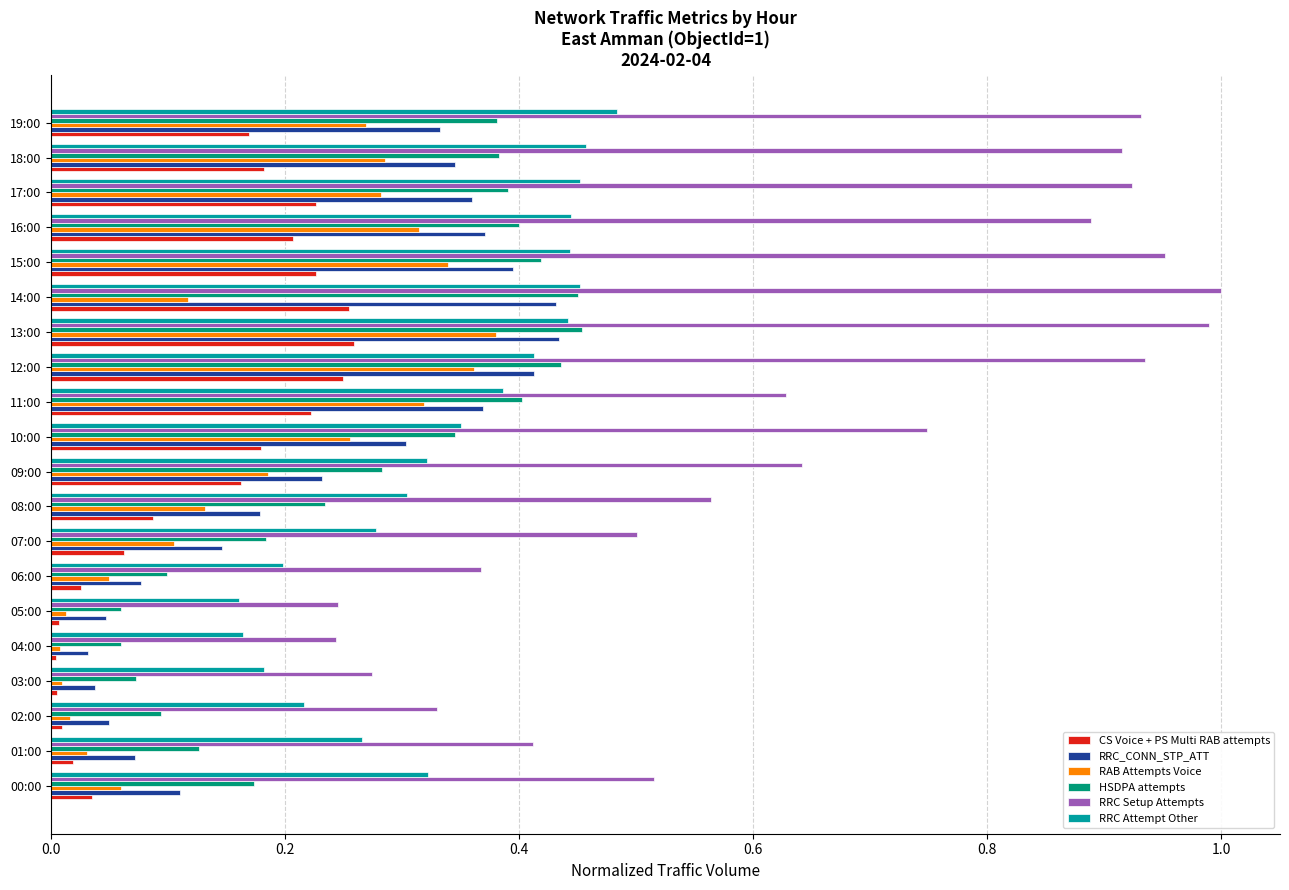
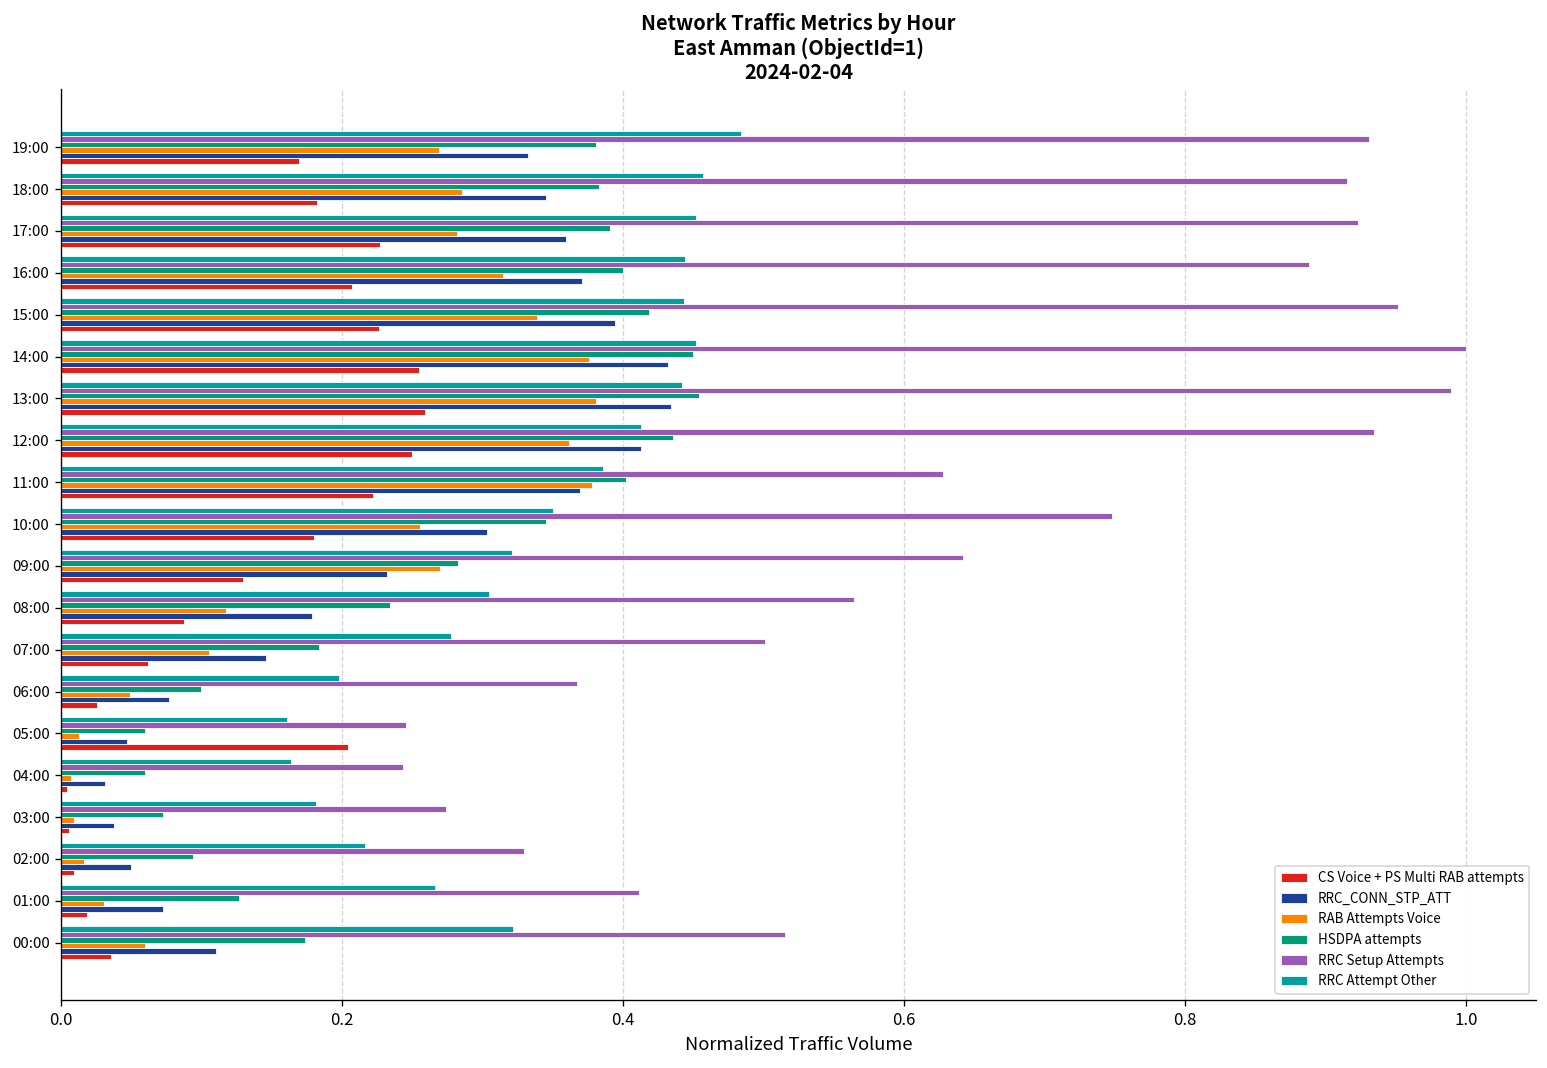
RAB Attempts Voice, 14:00: 0.117 -> 0.376
RAB Attempts Voice, 11:00: 0.319 -> 0.378
RAB Attempts Voice, 09:00: 0.186 -> 0.269
CS Voice + PS Multi RAB attempts, 09:00: 0.162 -> 0.129
RAB Attempts Voice, 08:00: 0.132 -> 0.118
CS Voice + PS Multi RAB attempts, 05:00: 0.007 -> 0.204
